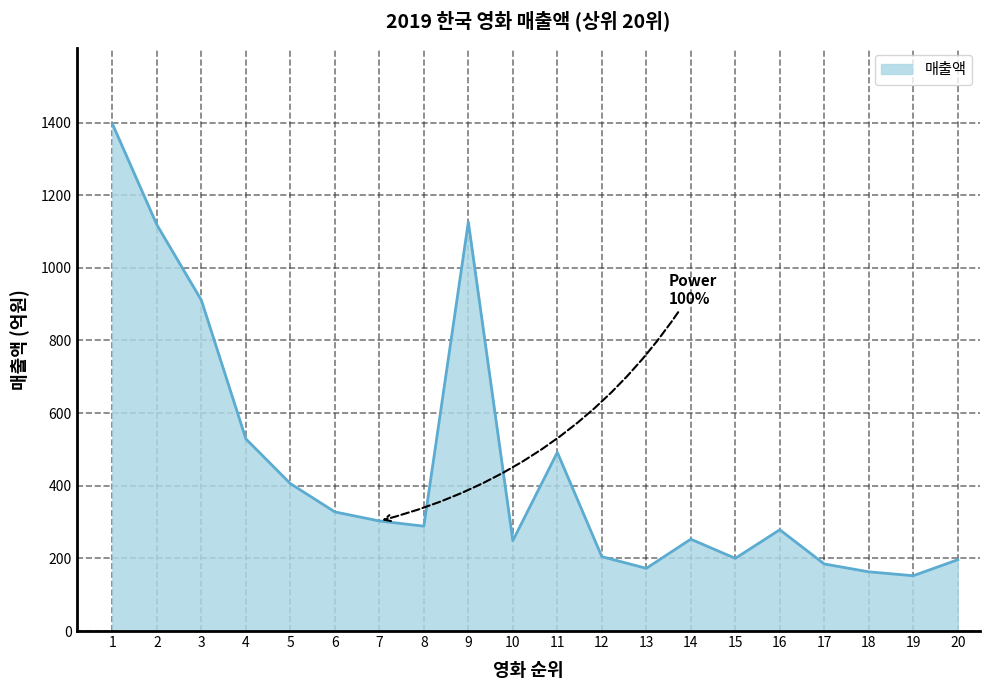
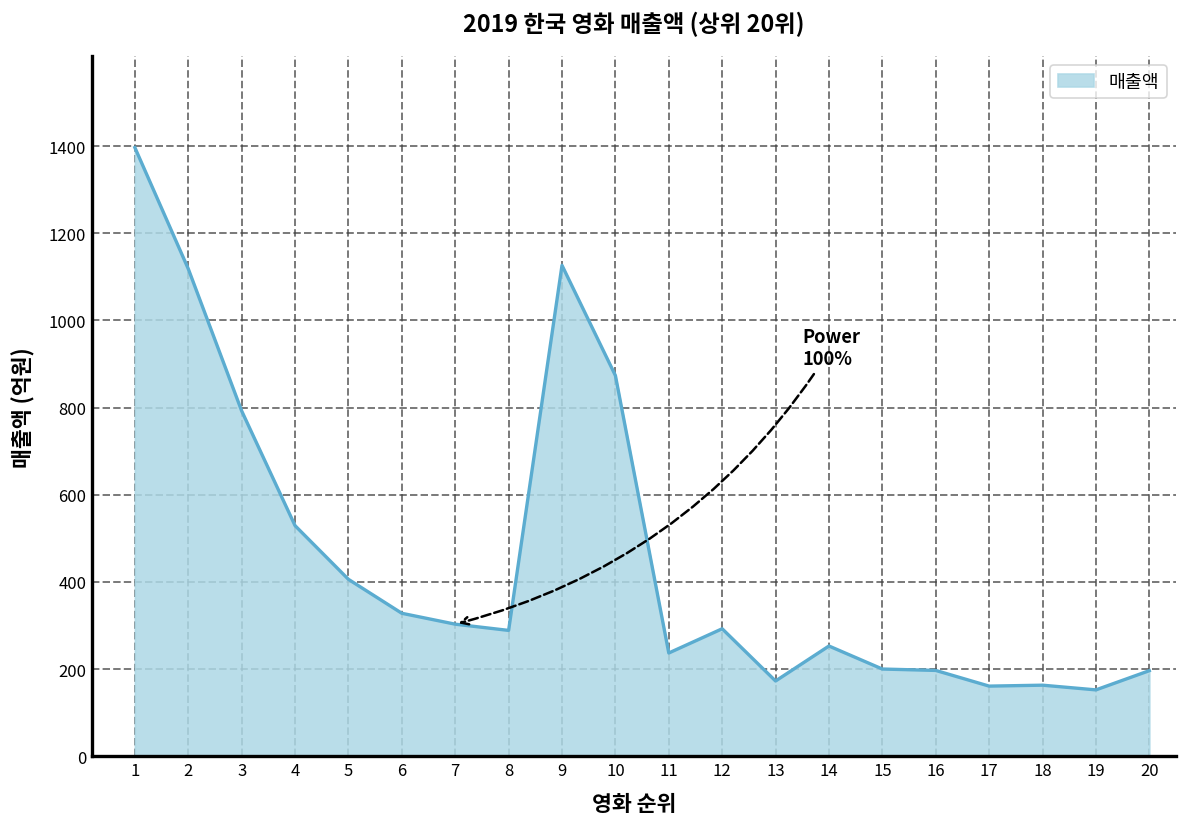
3: 910 -> 790
10: 250 -> 870
11: 490 -> 240
12: 200 -> 290
16: 280 -> 200
17: 180 -> 160
